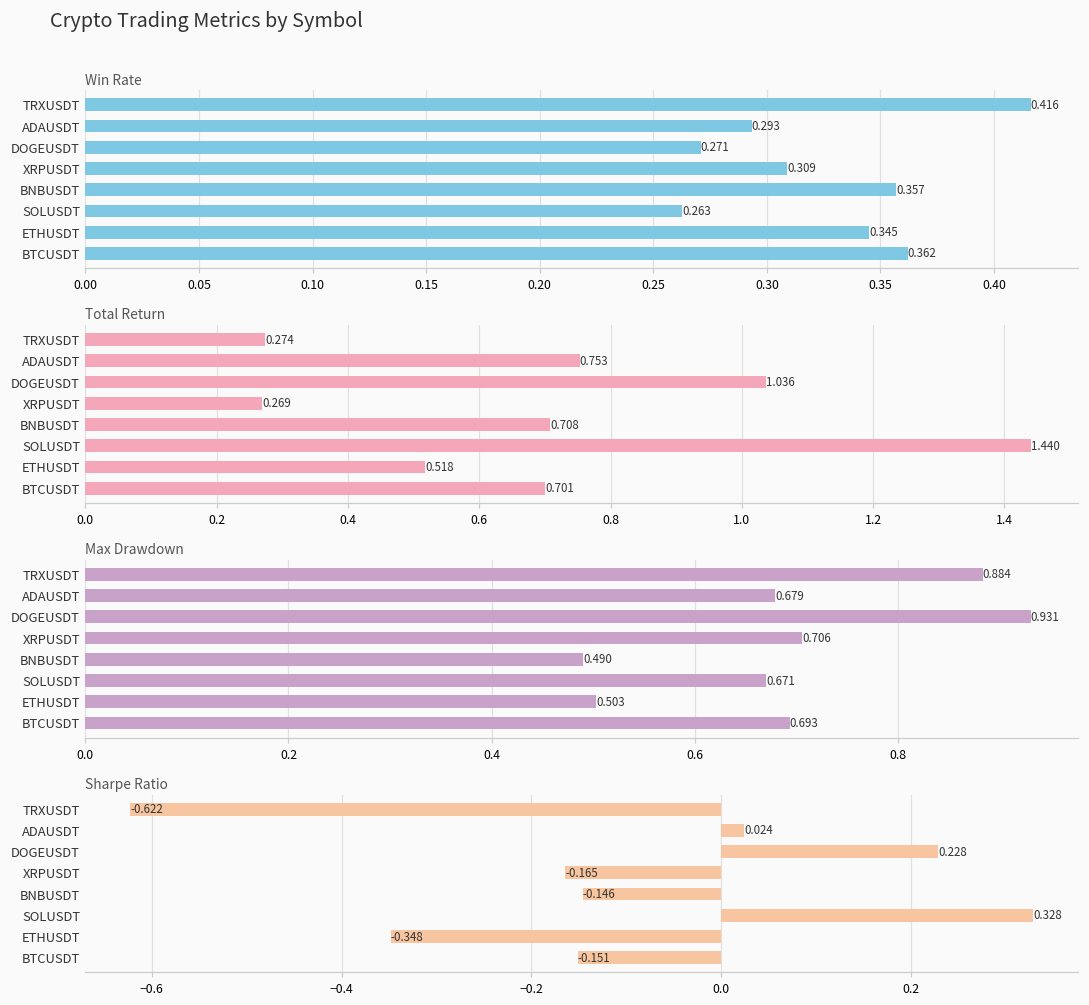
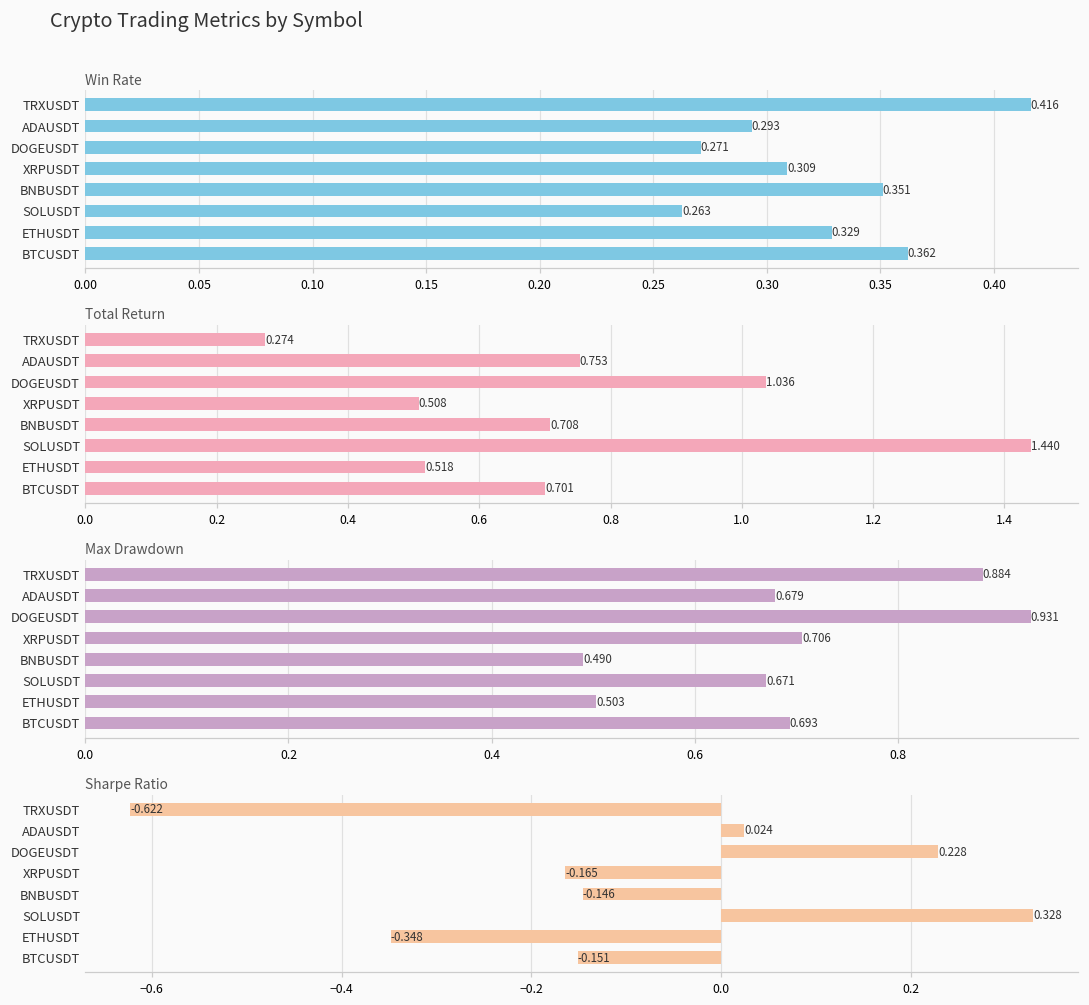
Win Rate, BNBUSDT: 0.357 -> 0.351
Win Rate, ETHUSDT: 0.345 -> 0.329
Total Return, XRPUSDT: 0.269 -> 0.508
